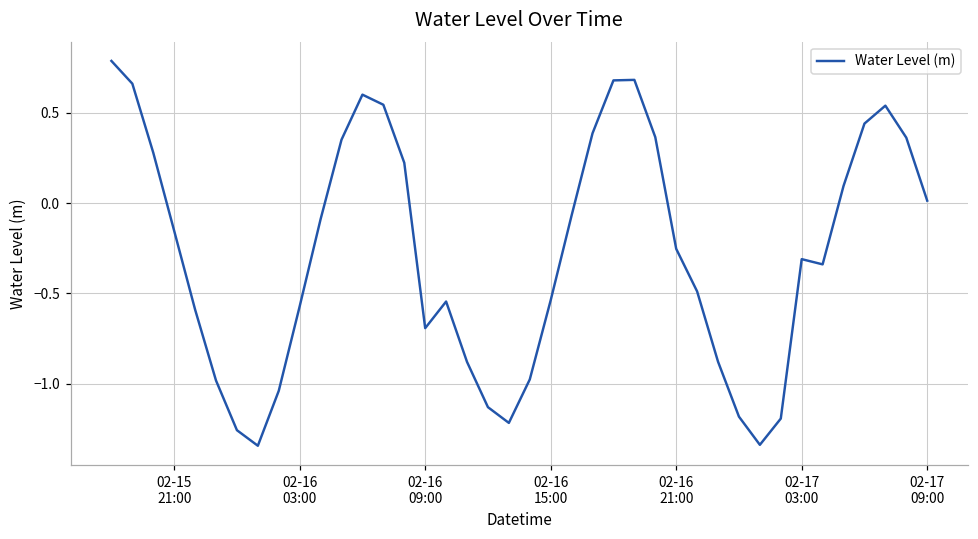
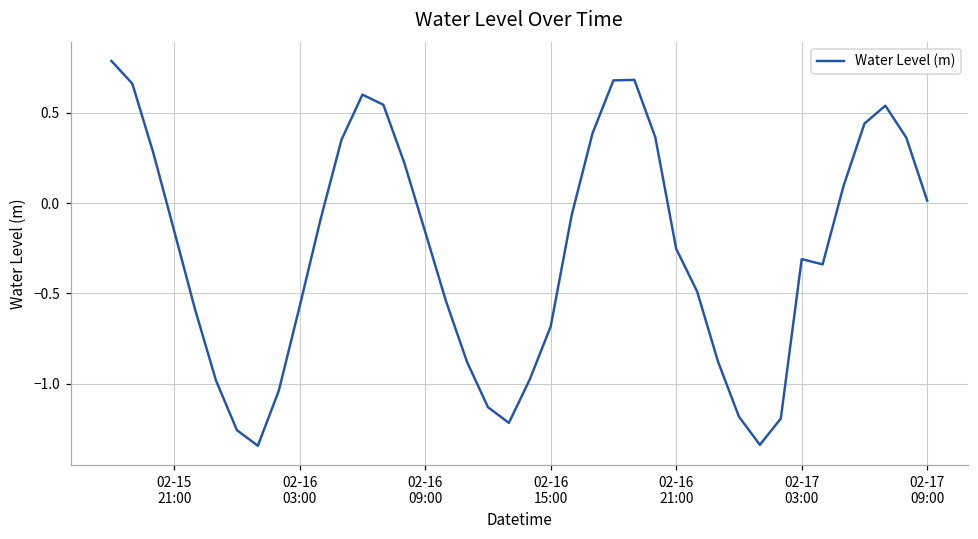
02-16 09:00: -0.69 -> -0.16
02-16 15:00: -0.54 -> -0.68
